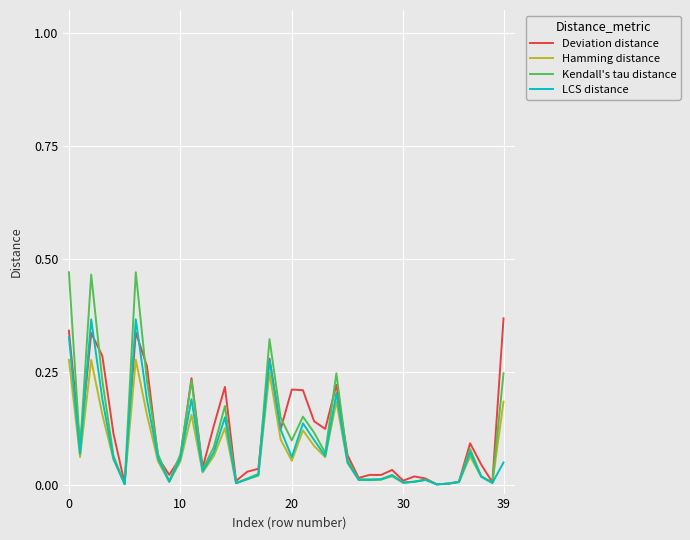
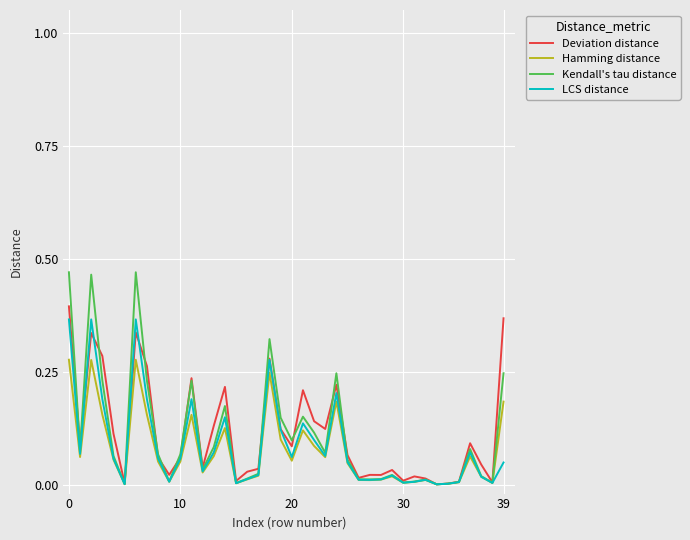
Deviation distance, 0: 0.34 -> 0.39
LCS distance, 0: 0.33 -> 0.37
Deviation distance, 20: 0.21 -> 0.08
